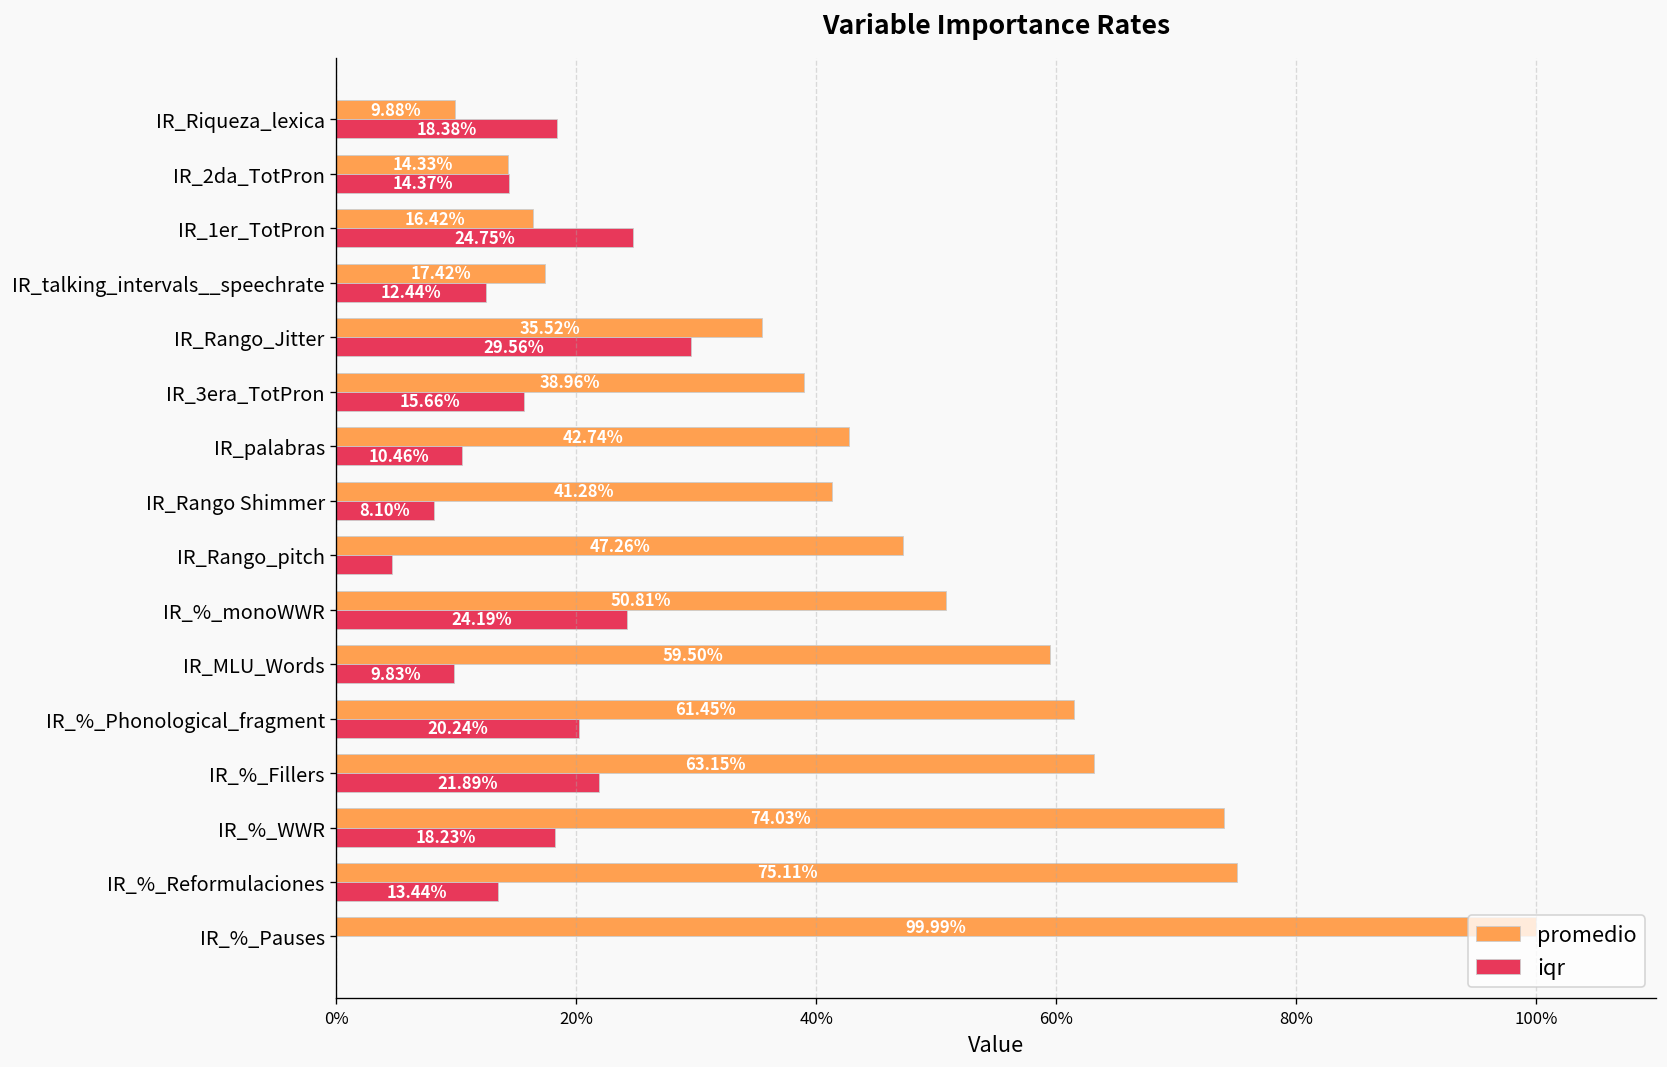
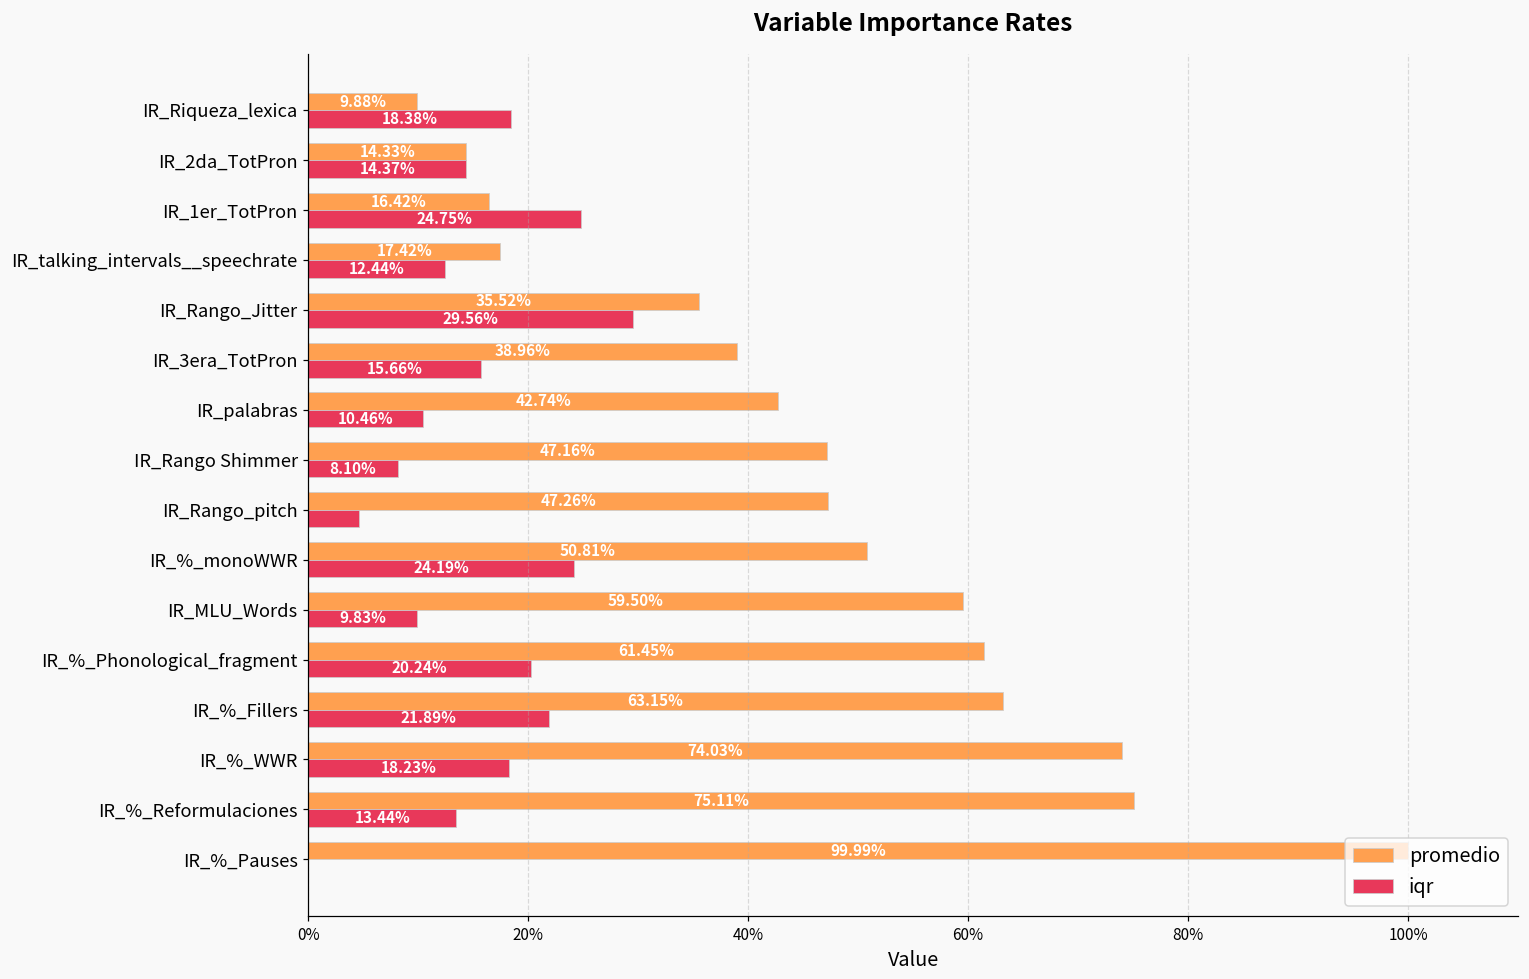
promedio, IR_Rango Shimmer: 41.28% -> 47.16%
